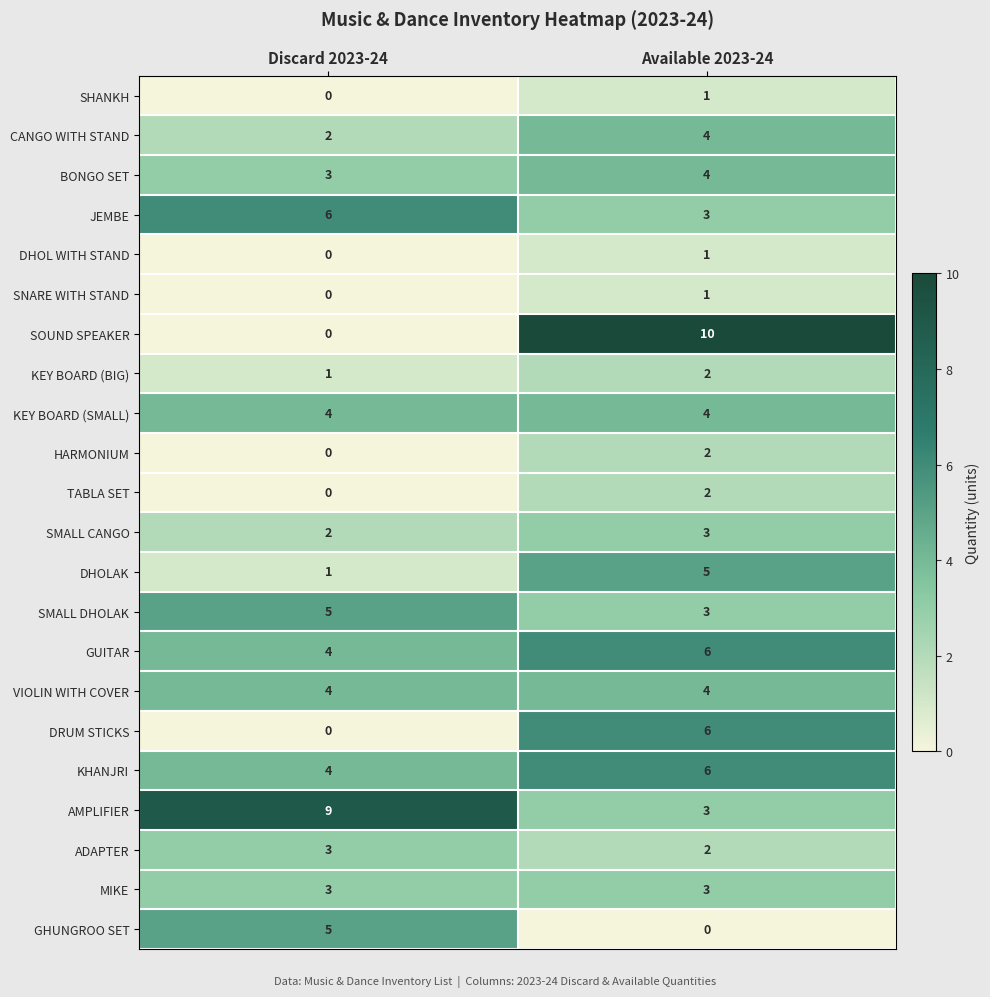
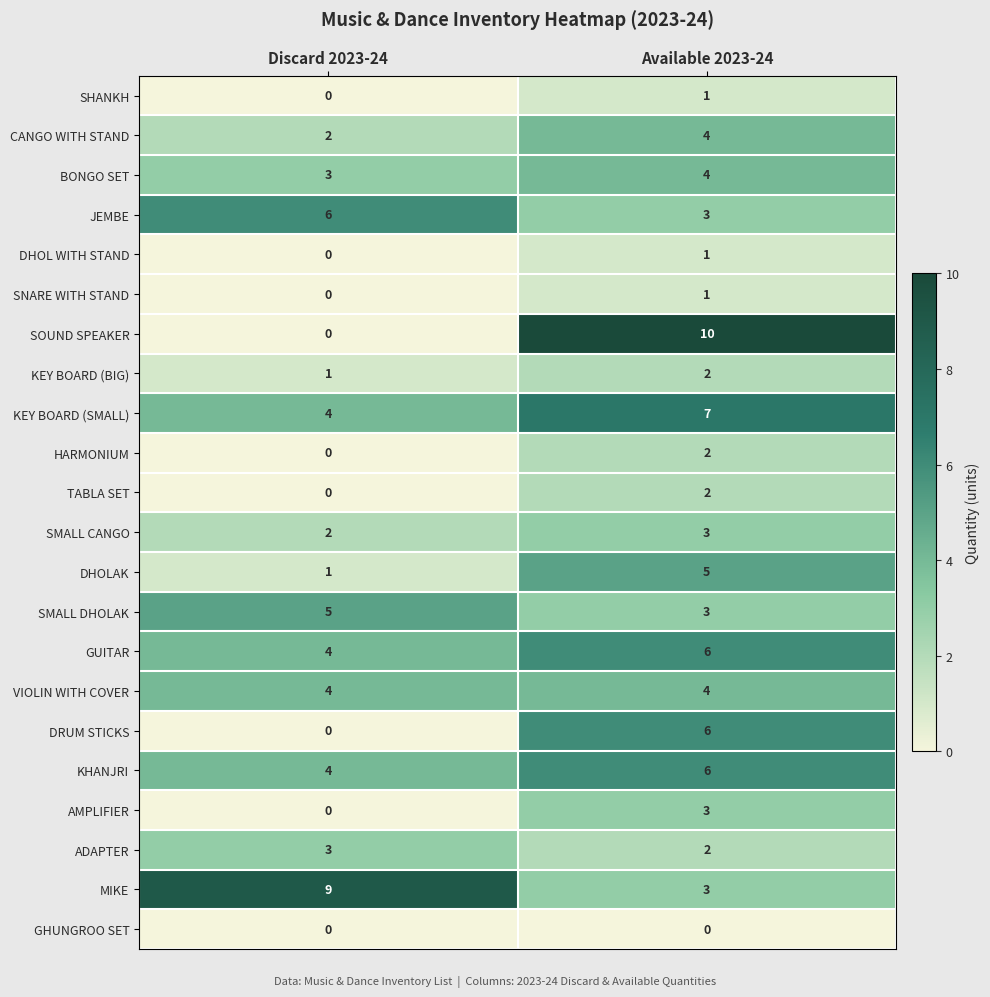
KEY BOARD (SMALL), Available 2023-24: 4 -> 7
AMPLIFIER, Discard 2023-24: 9 -> 0
MIKE, Discard 2023-24: 3 -> 9
GHUNGROO SET, Discard 2023-24: 5 -> 0
